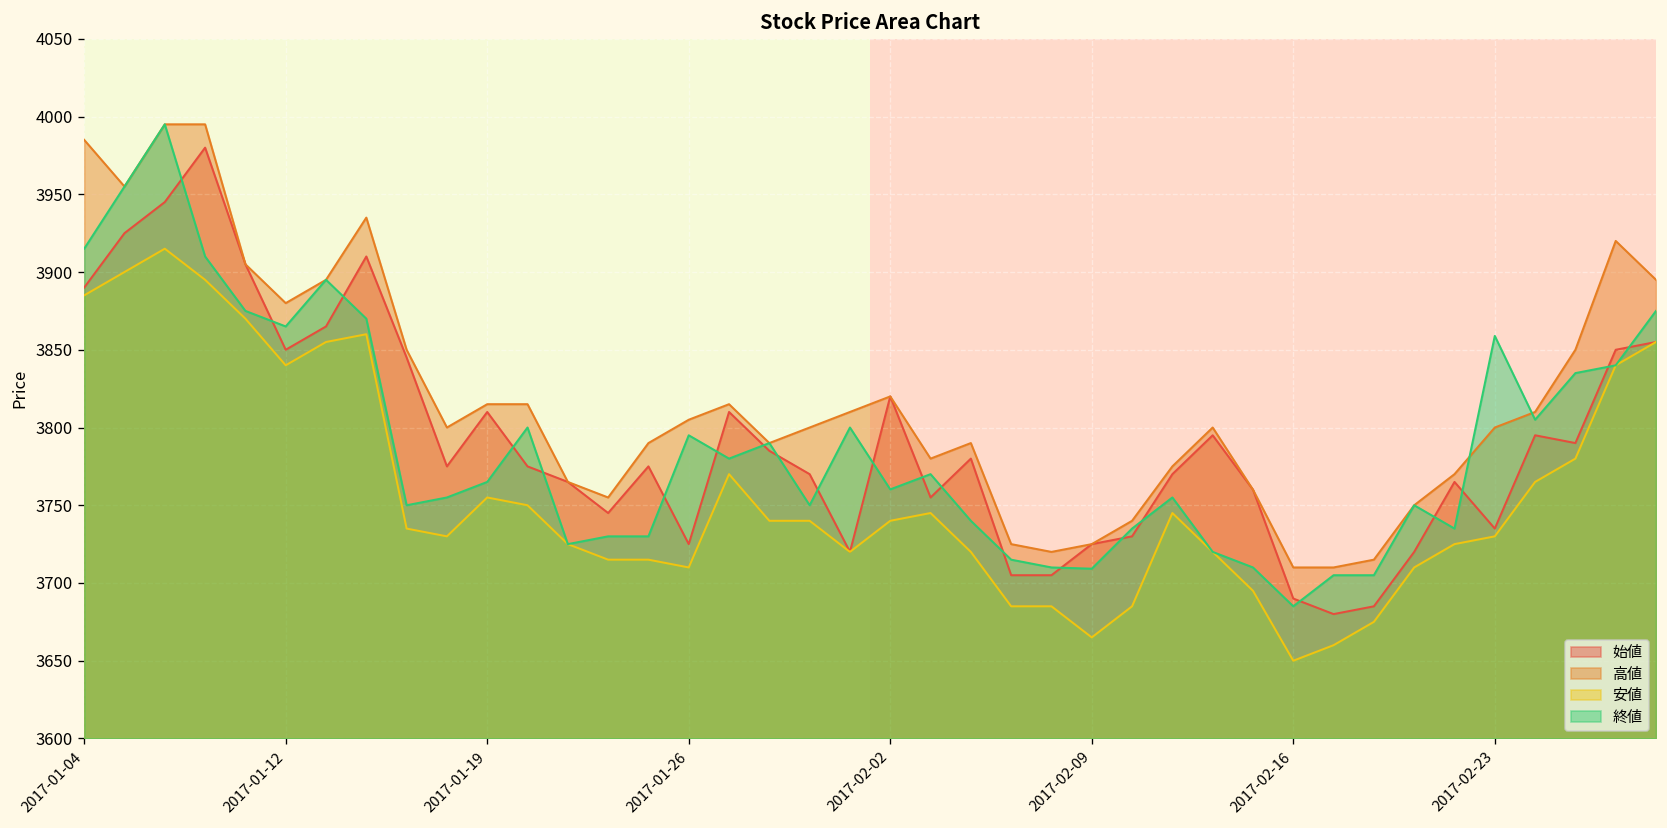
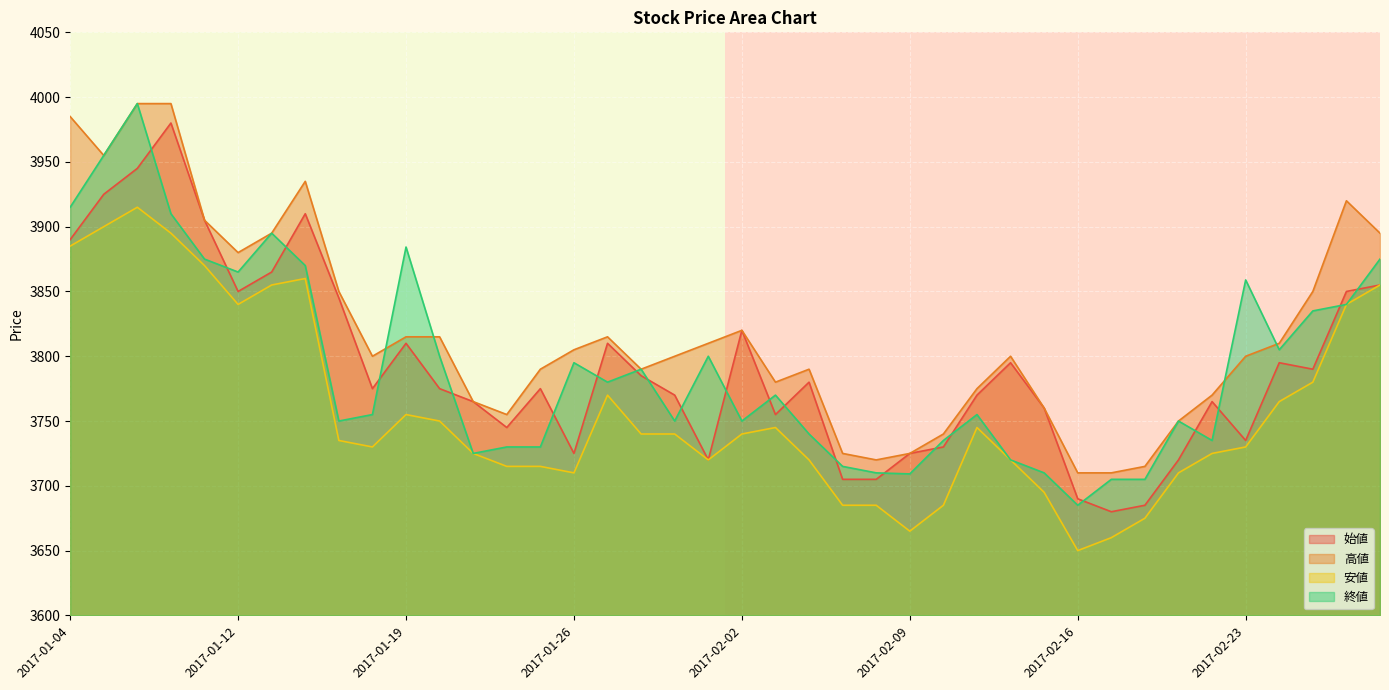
終値, 2017-01-19: 3765 -> 3884
終値, 2017-02-02: 3760 -> 3750
